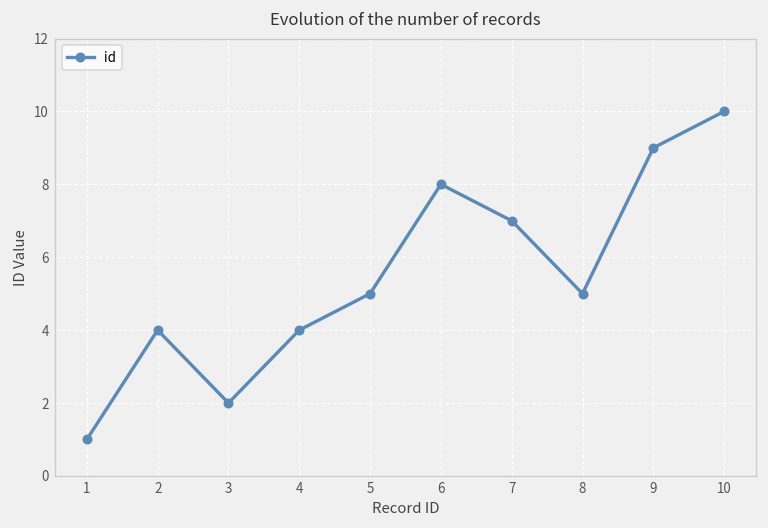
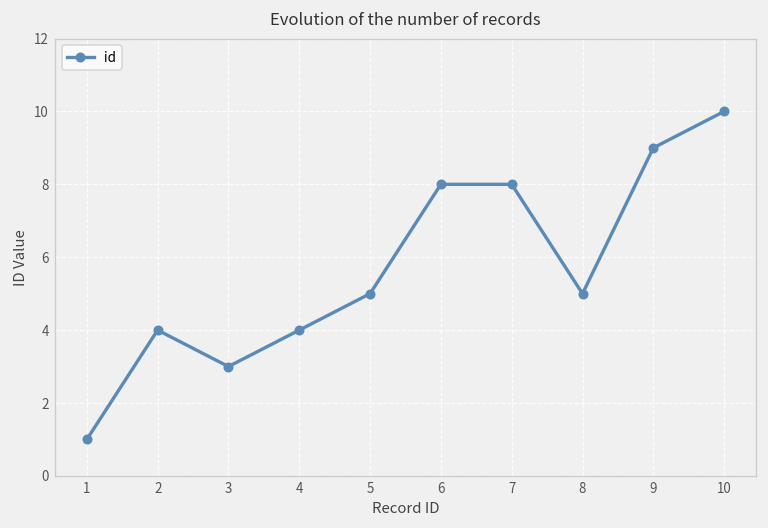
3: 2 -> 3
7: 7 -> 8
